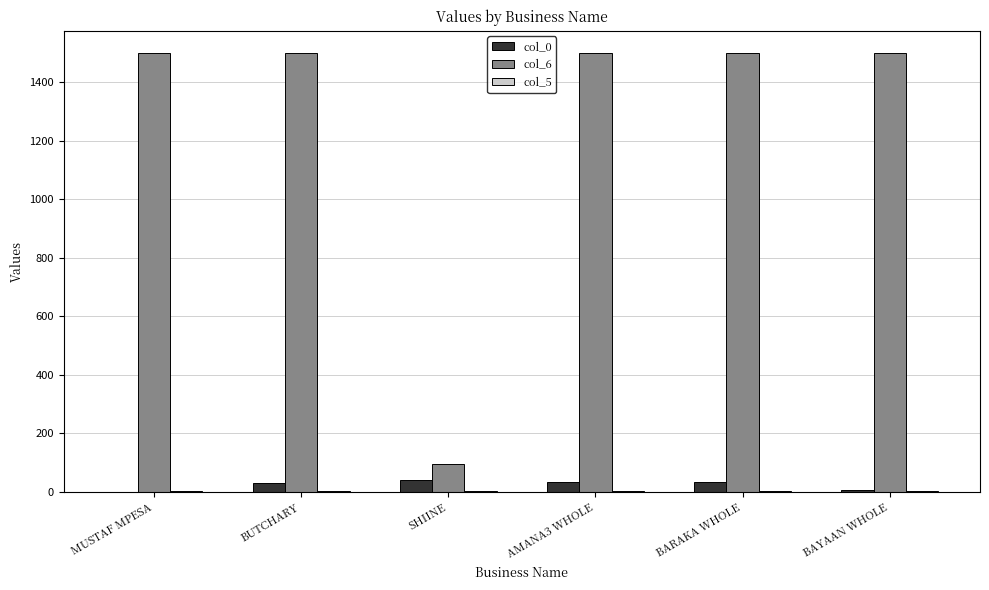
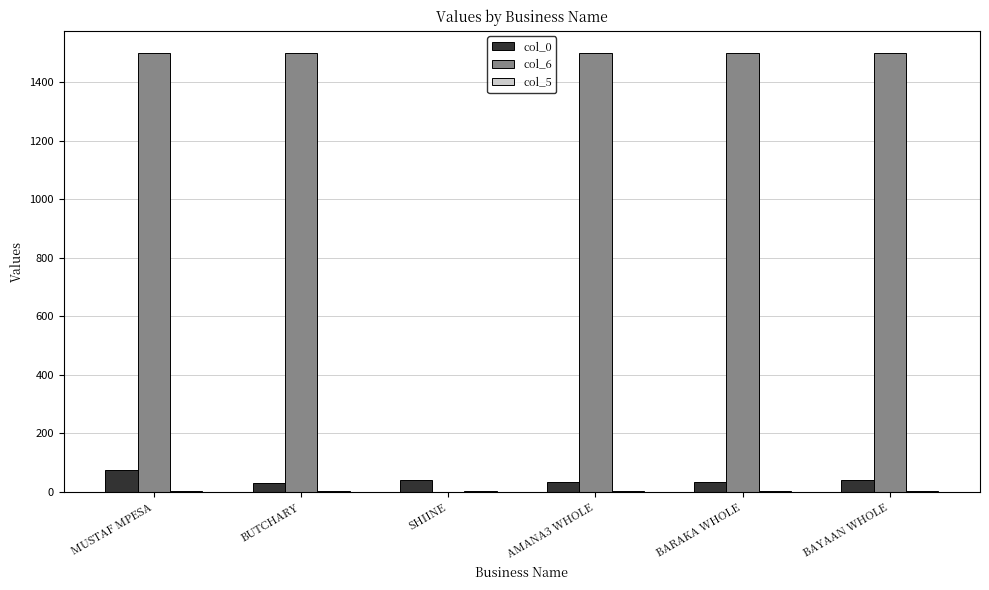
col_0, MUSTAF MPESA: 0 -> 80
col_6, SHIINE: 100 -> 0
col_0, BAYAAN WHOLE: 10 -> 40
